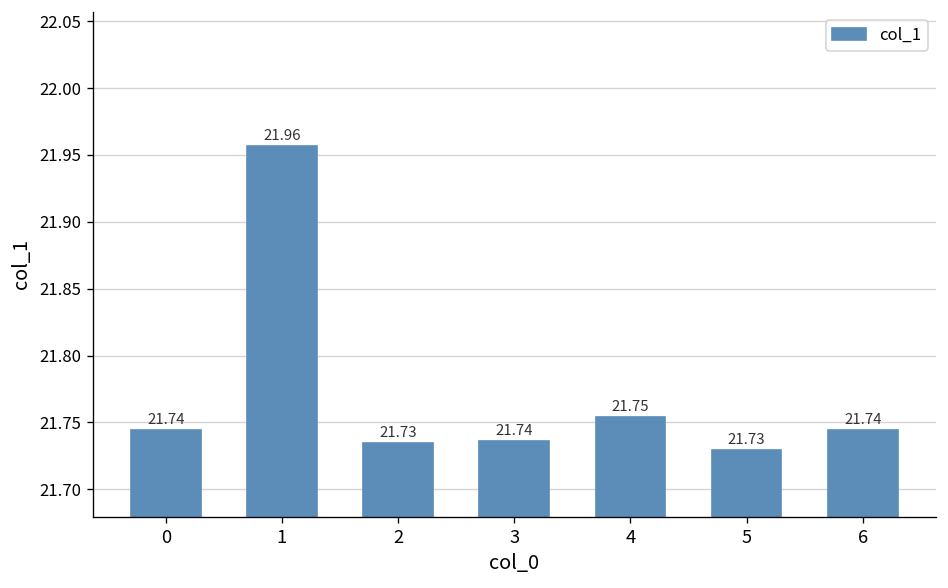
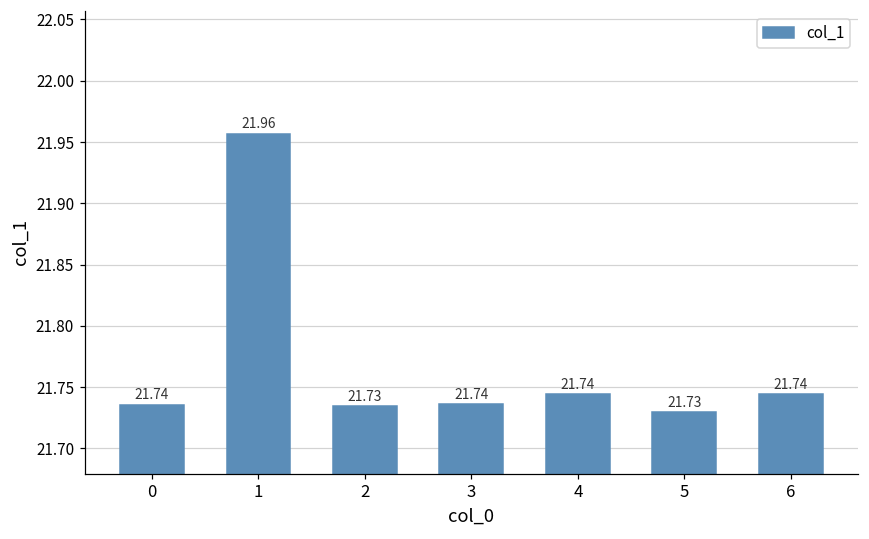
0: 21.744 -> 21.736
4: 21.75 -> 21.74
